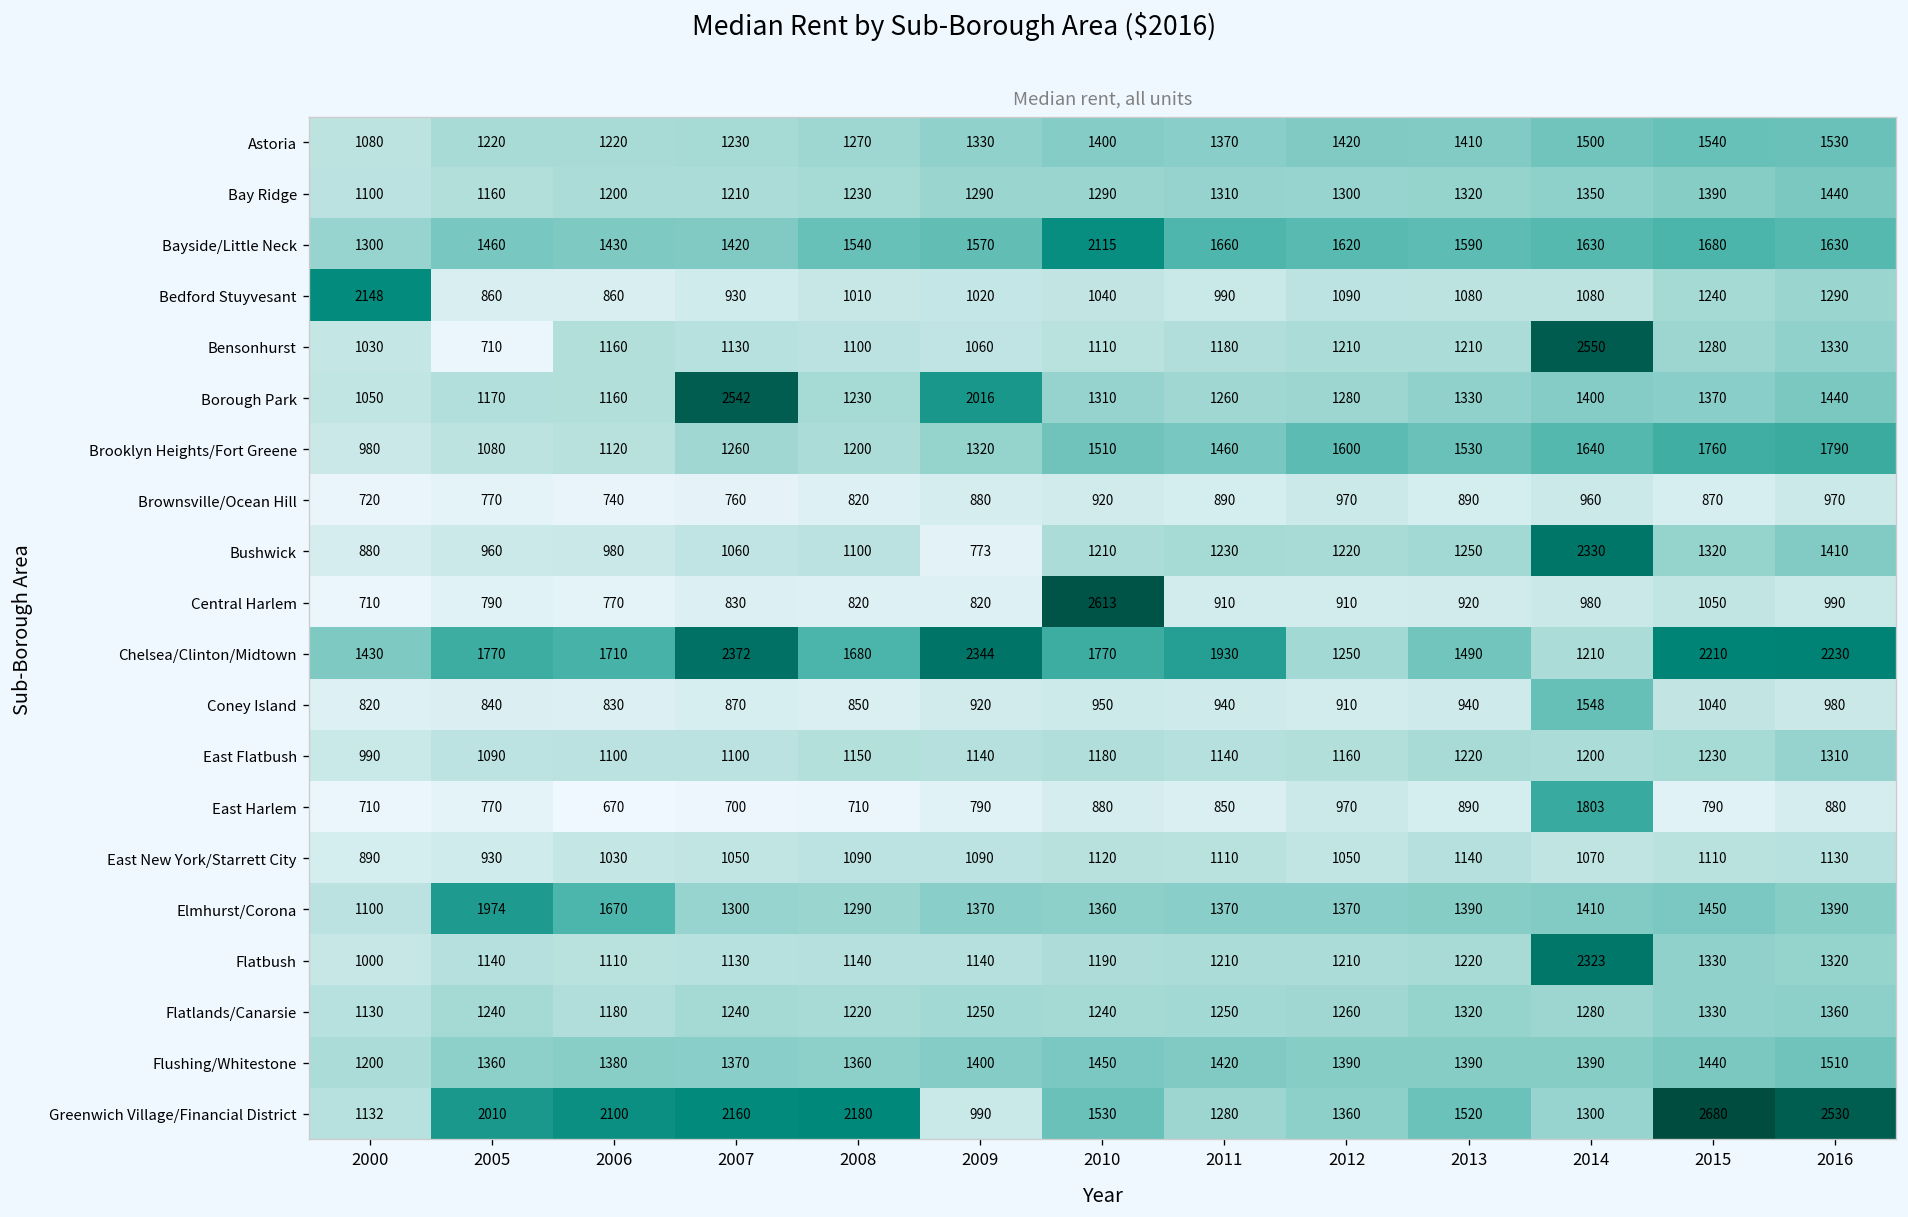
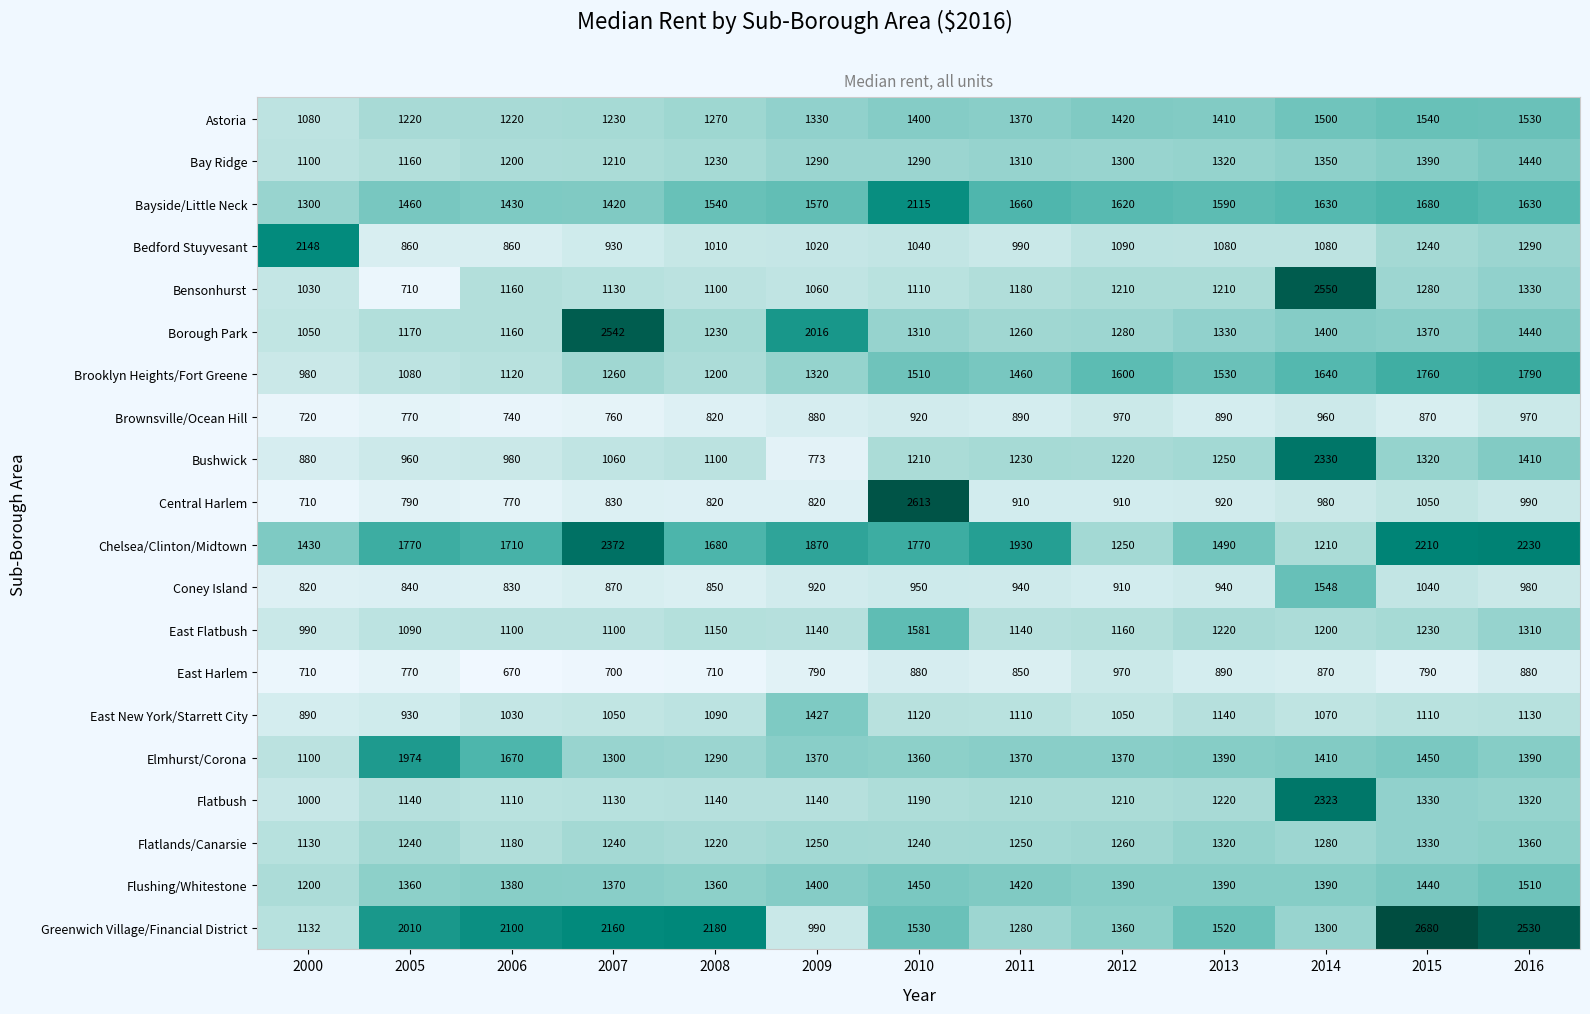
Chelsea/Clinton/Midtown, 2009: 2344 -> 1870
East Flatbush, 2010: 1180 -> 1581
East Harlem, 2014: 1803 -> 870
East New York/Starrett City, 2009: 1090 -> 1427
